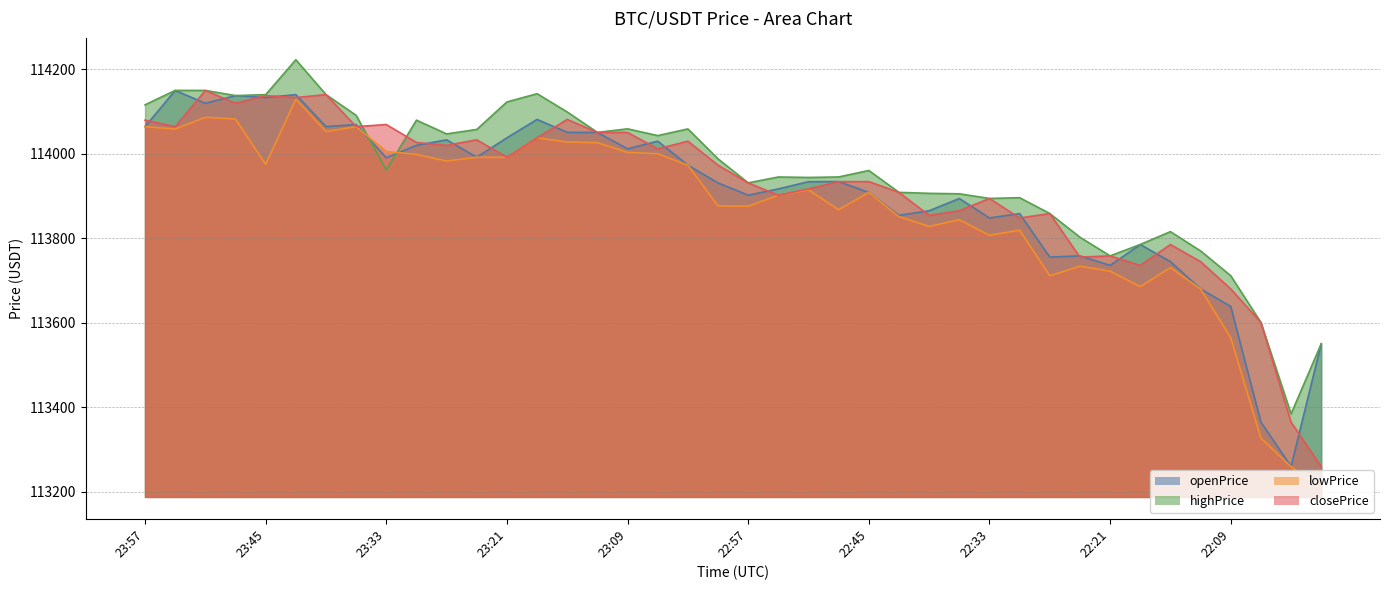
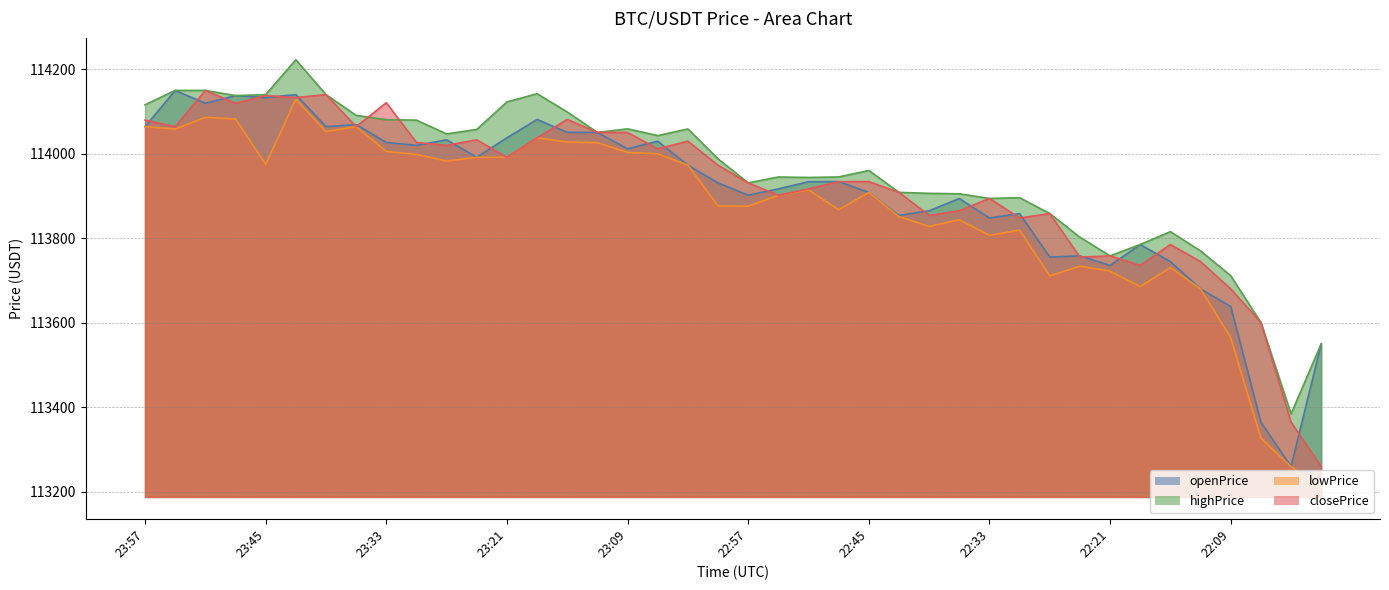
openPrice, 23:33: 113990 -> 114030
highPrice, 23:33: 113960 -> 114080
closePrice, 23:33: 114070 -> 114120
